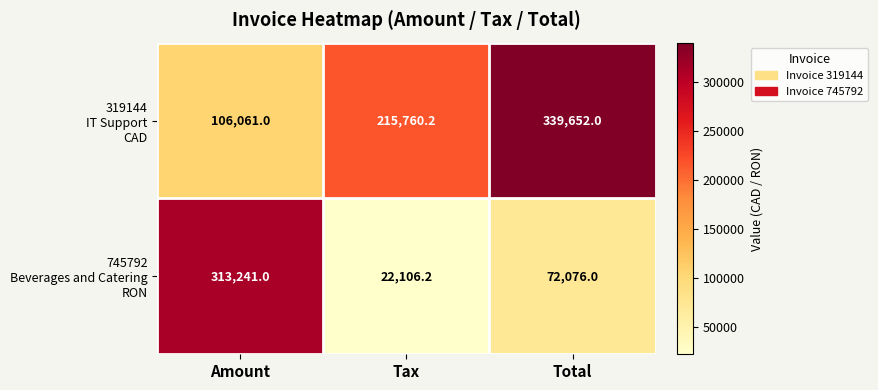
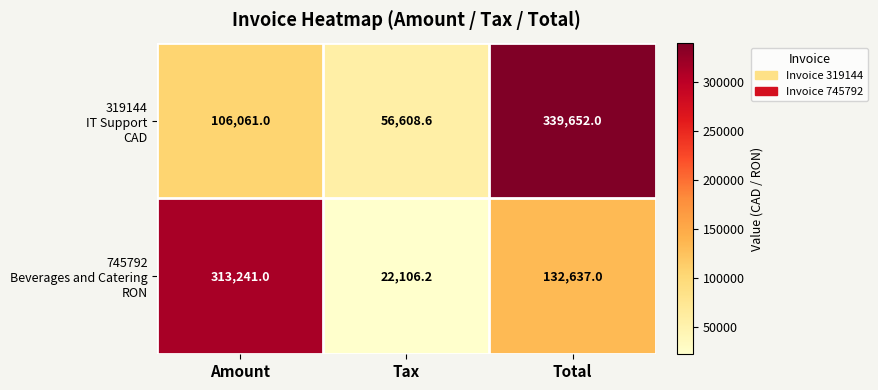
319144 IT Support CAD, Tax: 215,760.2 -> 56,608.6
745792 Beverages and Catering RON, Total: 72,076.0 -> 132,637.0
